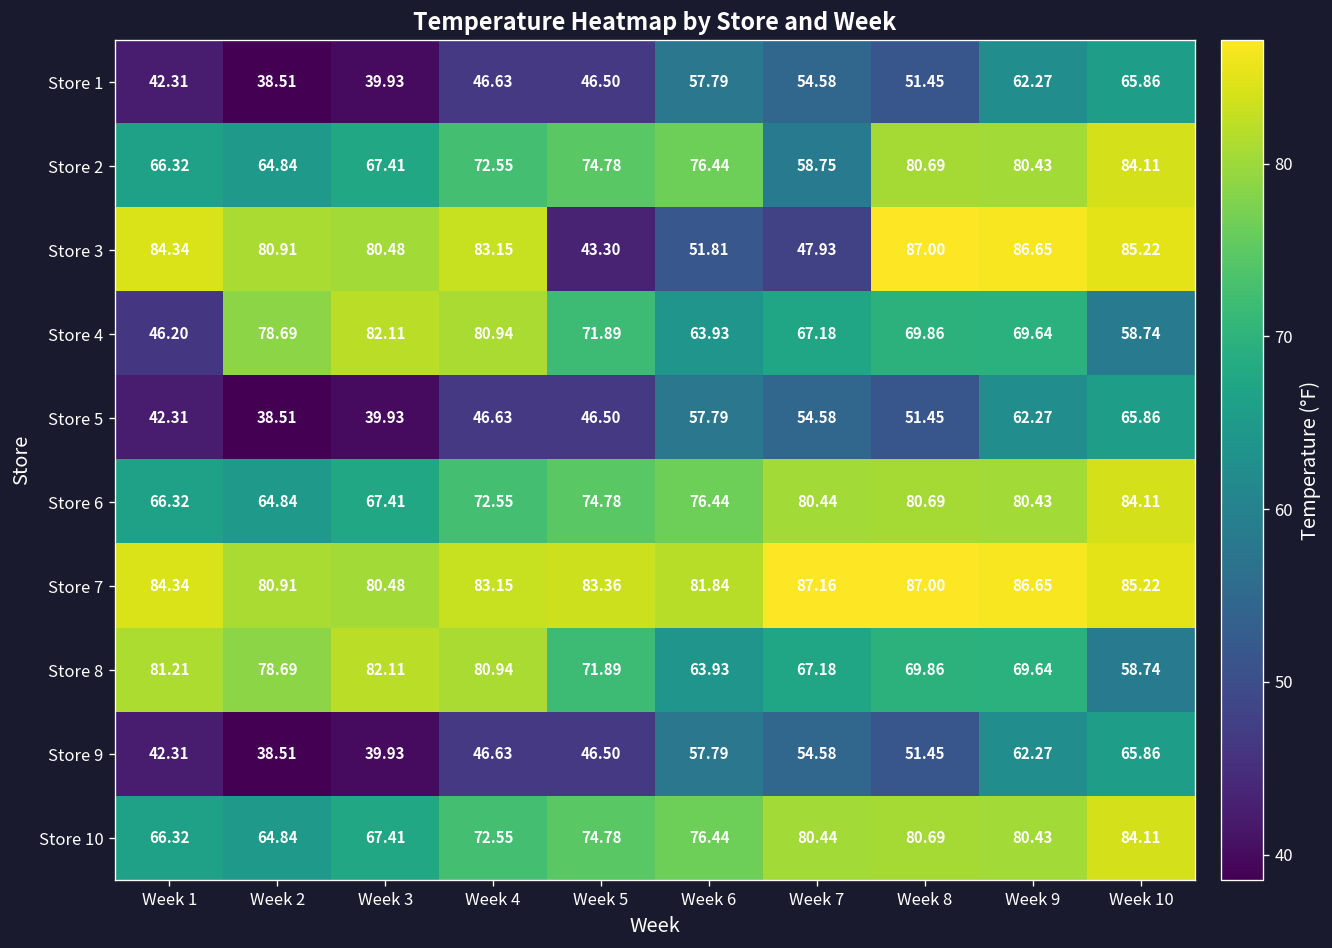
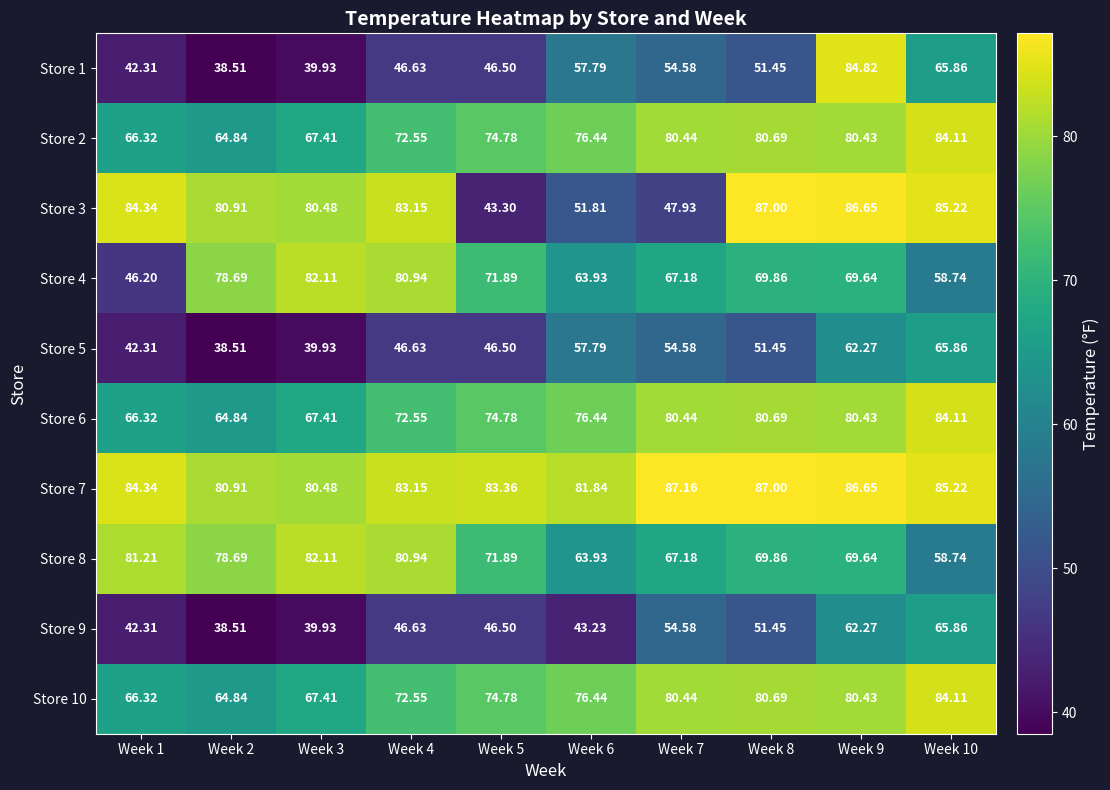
Store 1, Week 9: 62.27 -> 84.82
Store 2, Week 7: 58.75 -> 80.44
Store 9, Week 6: 57.79 -> 43.23
